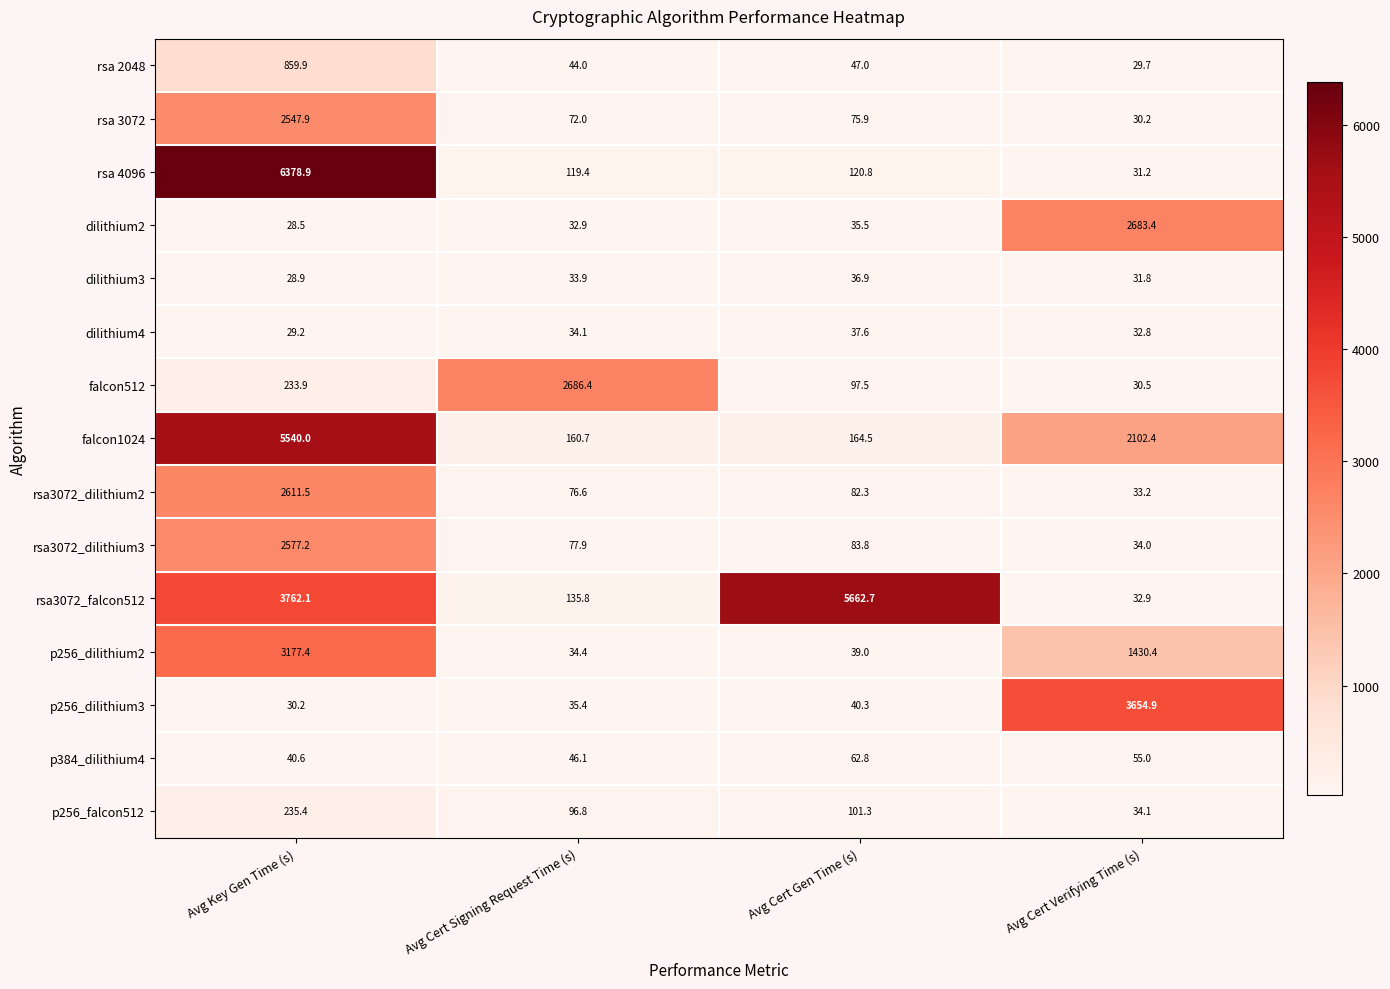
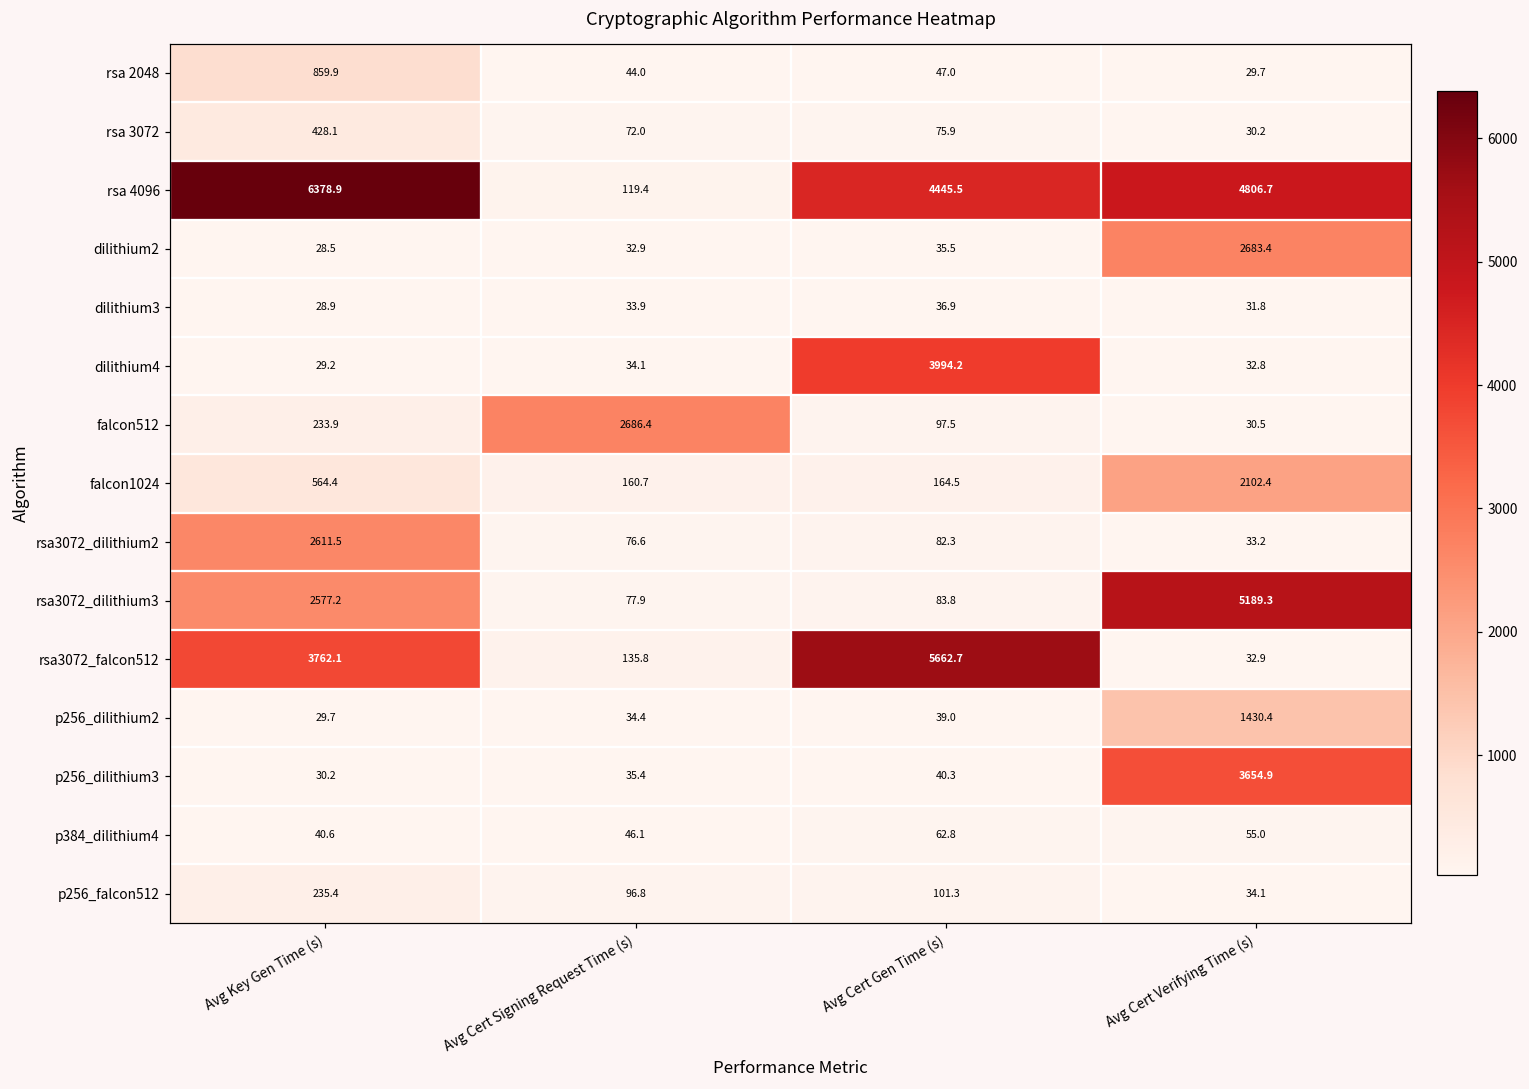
rsa 3072, Avg Key Gen Time (s): 2547.9 -> 428.1
rsa 4096, Avg Cert Gen Time (s): 120.8 -> 4445.5
rsa 4096, Avg Cert Verifying Time (s): 31.2 -> 4806.7
dilithium4, Avg Cert Gen Time (s): 37.6 -> 3994.2
falcon1024, Avg Key Gen Time (s): 5540.0 -> 564.4
rsa3072_dilithium3, Avg Cert Verifying Time (s): 34.0 -> 5189.3
p256_dilithium2, Avg Key Gen Time (s): 3177.4 -> 29.7
